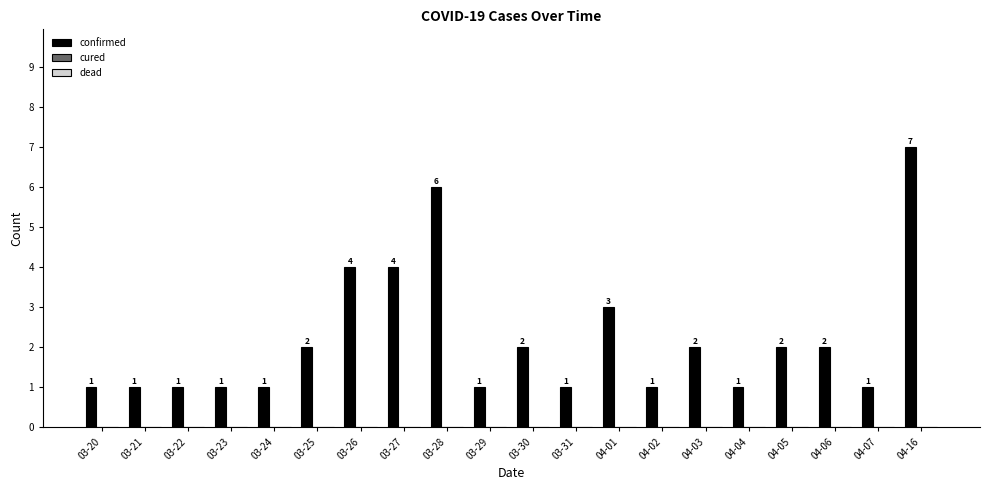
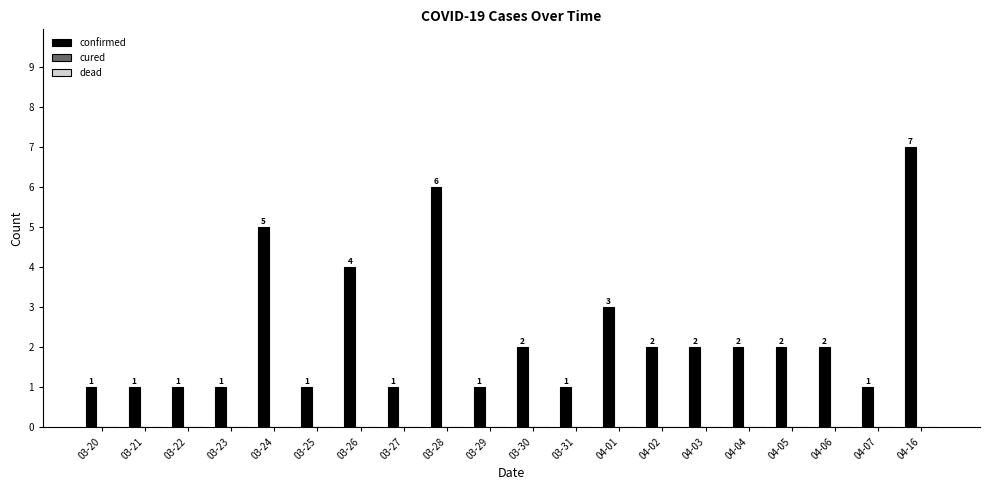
confirmed, 03-24: 1 -> 5
confirmed, 03-25: 2 -> 1
confirmed, 03-27: 4 -> 1
confirmed, 04-02: 1 -> 2
confirmed, 04-04: 1 -> 2
